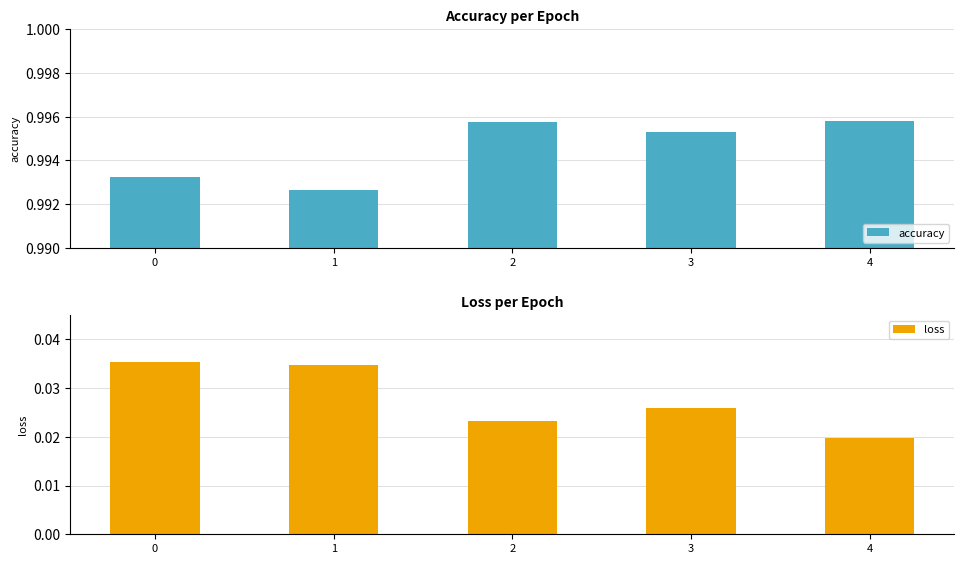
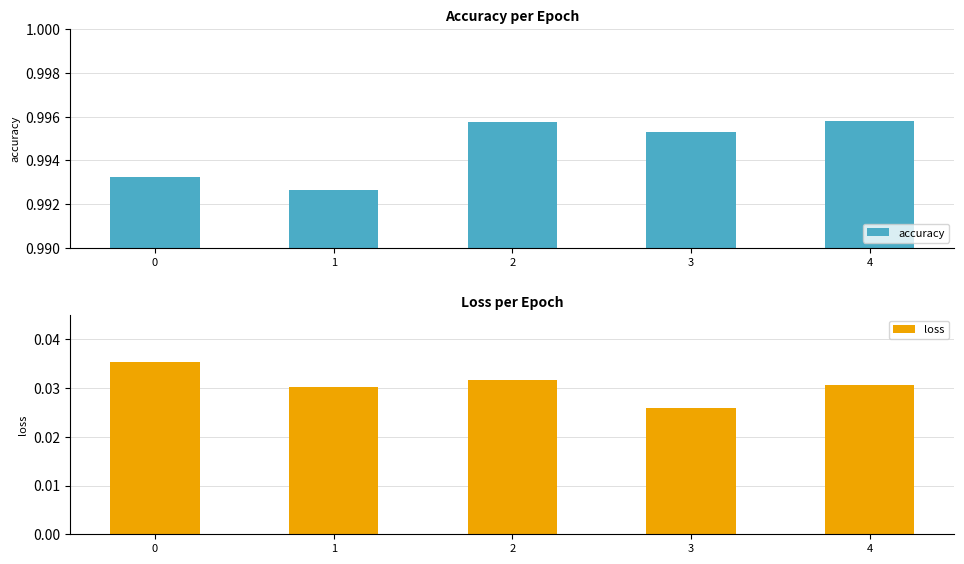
Loss per Epoch, 1: 0.035 -> 0.030
Loss per Epoch, 2: 0.023 -> 0.032
Loss per Epoch, 4: 0.020 -> 0.031
